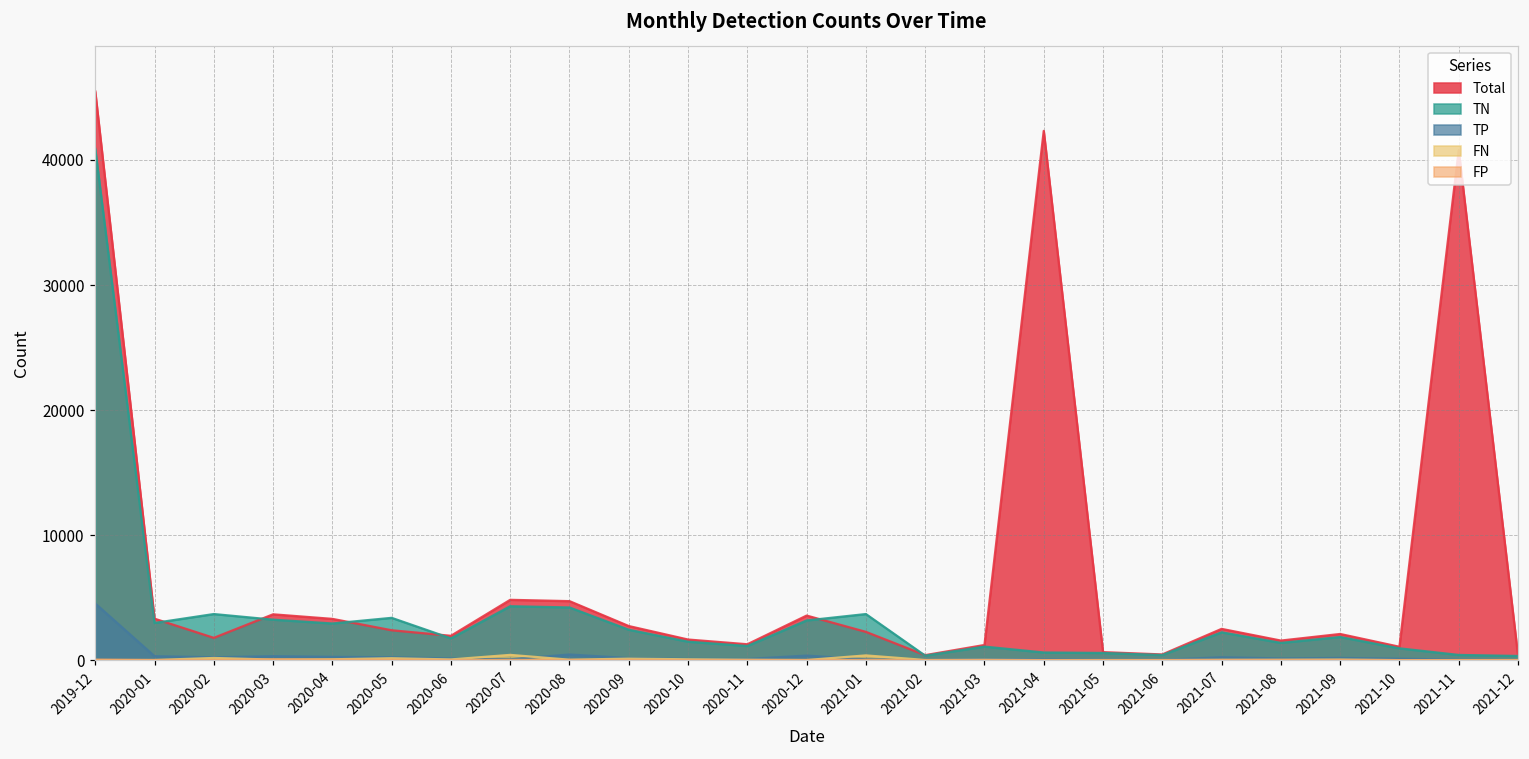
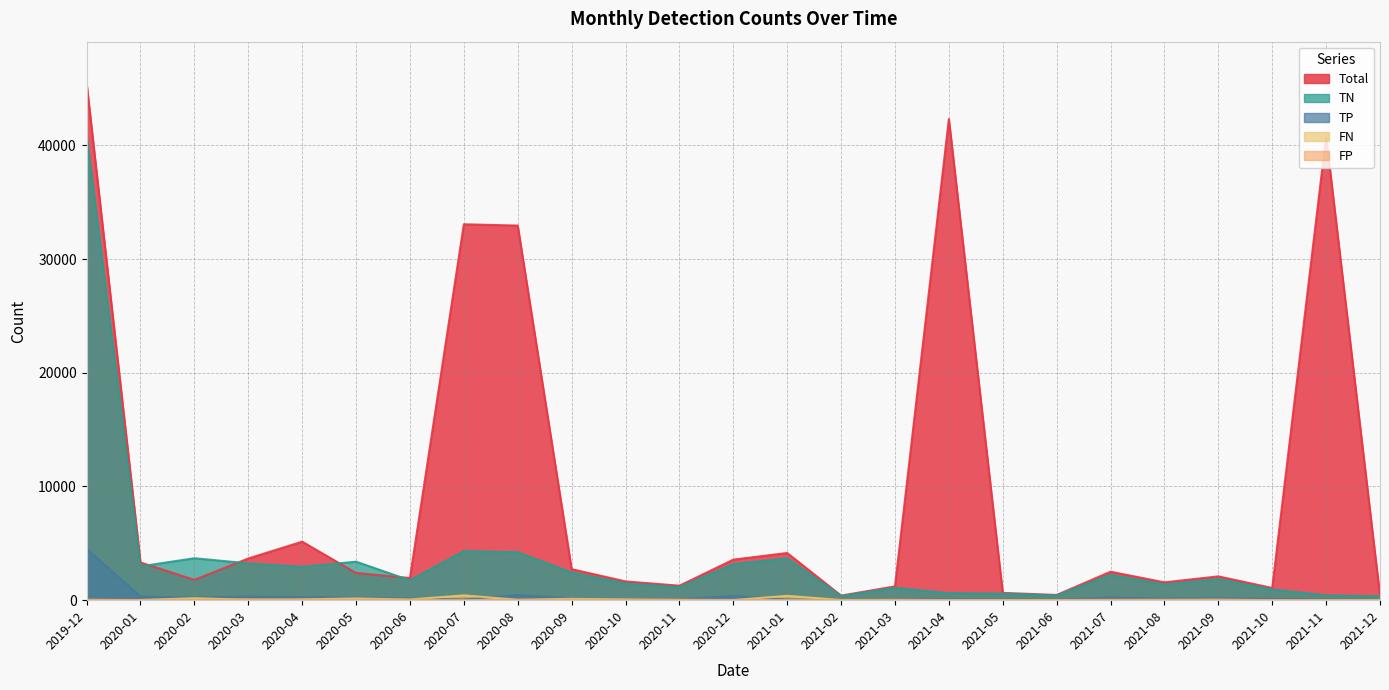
Total, 2020-04: 3300 -> 5100
Total, 2020-07: 4800 -> 33100
Total, 2020-08: 4700 -> 33000
Total, 2021-01: 2300 -> 4200
